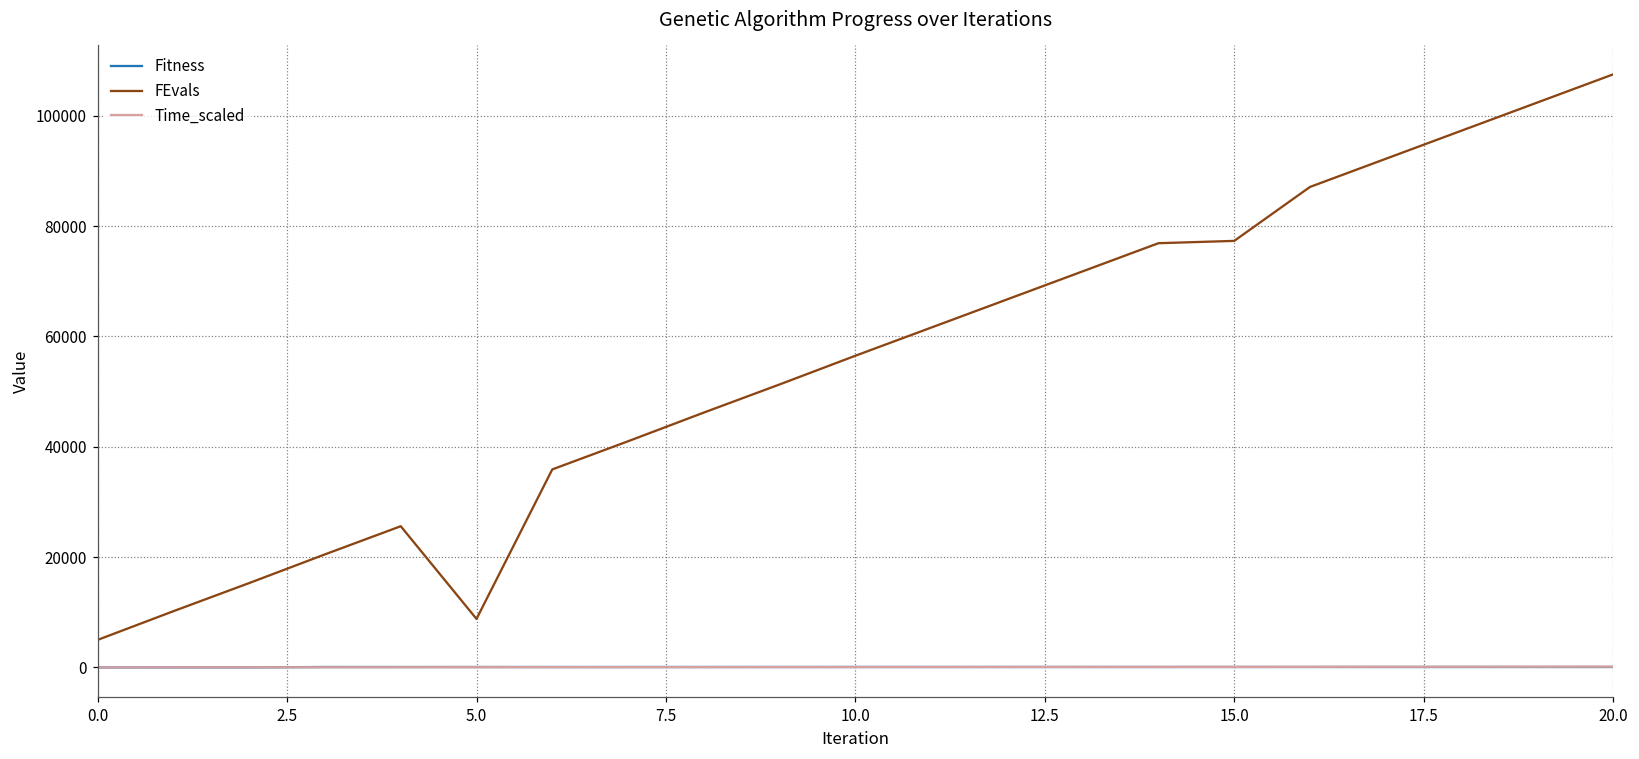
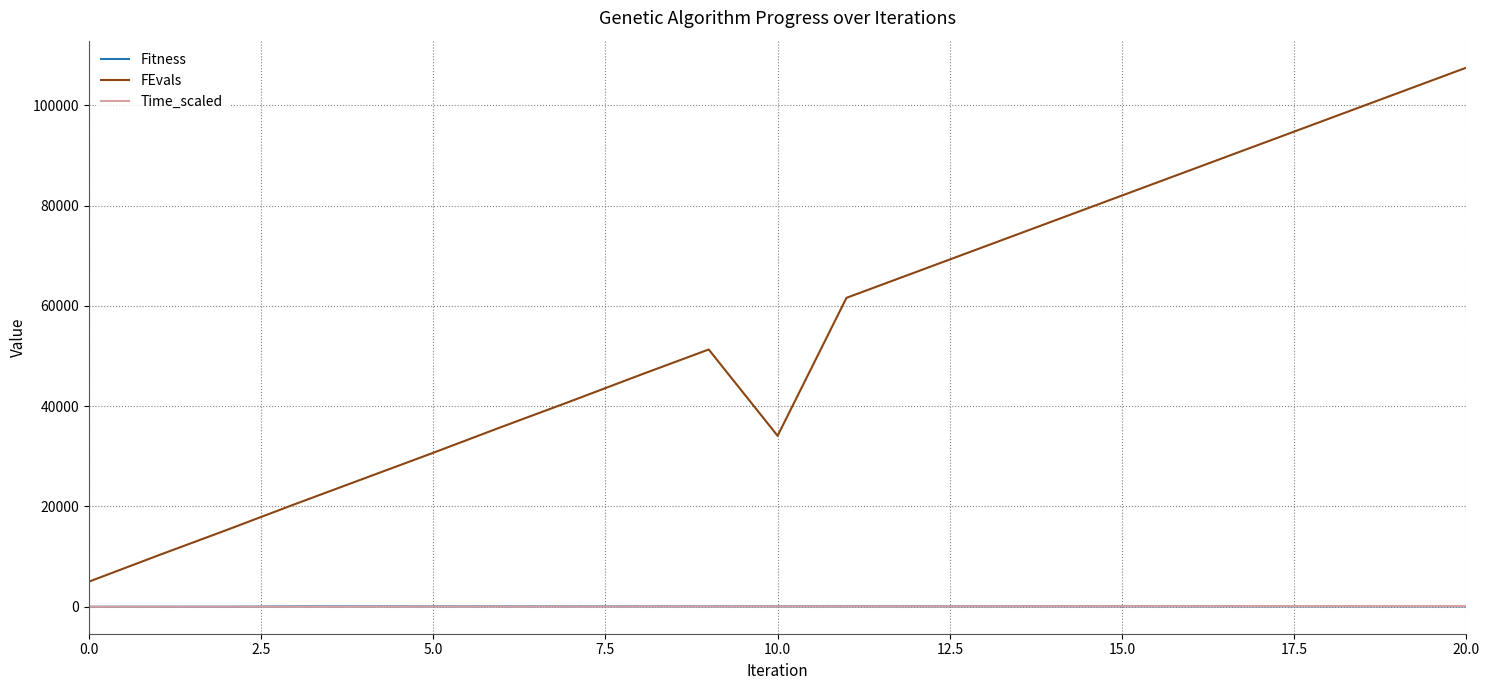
FEvals, 5.0: 9000 -> 31000
FEvals, 10.0: 57000 -> 34000
FEvals, 15.0: 77000 -> 82000
